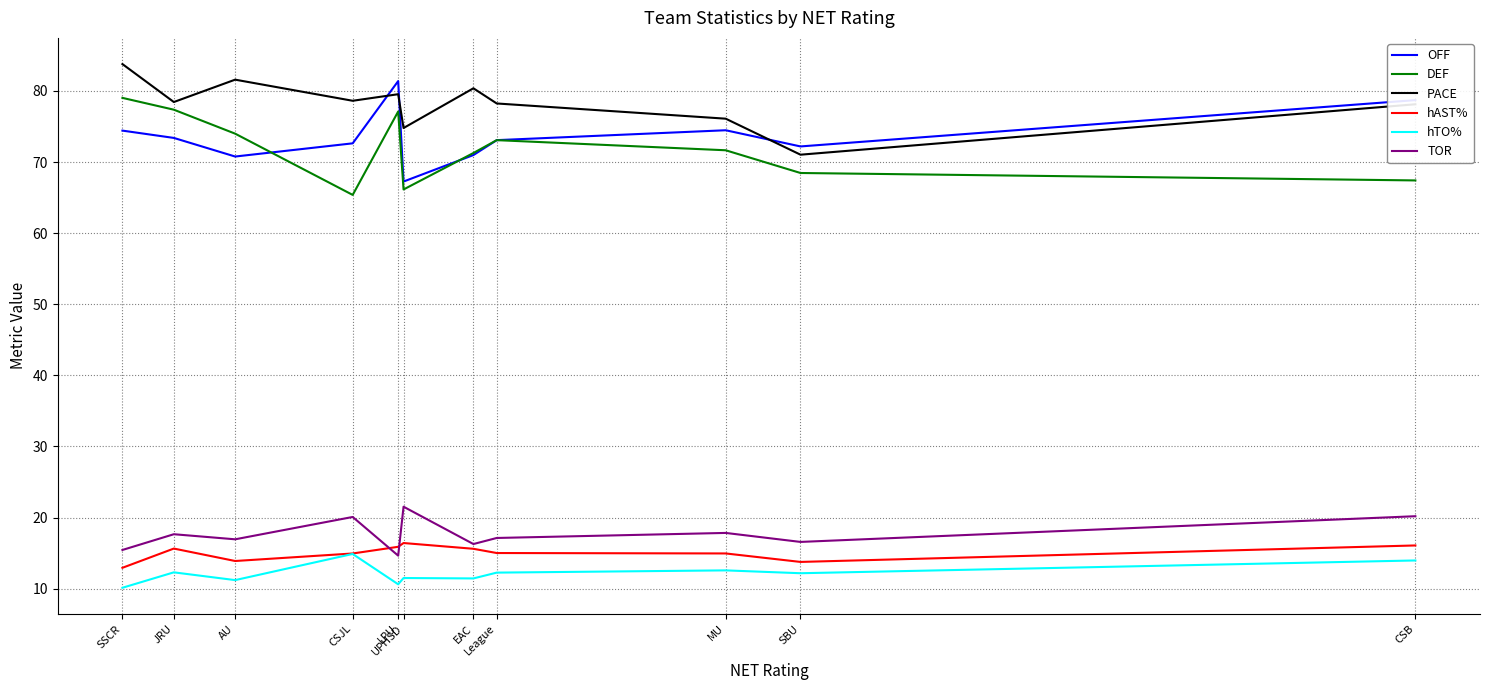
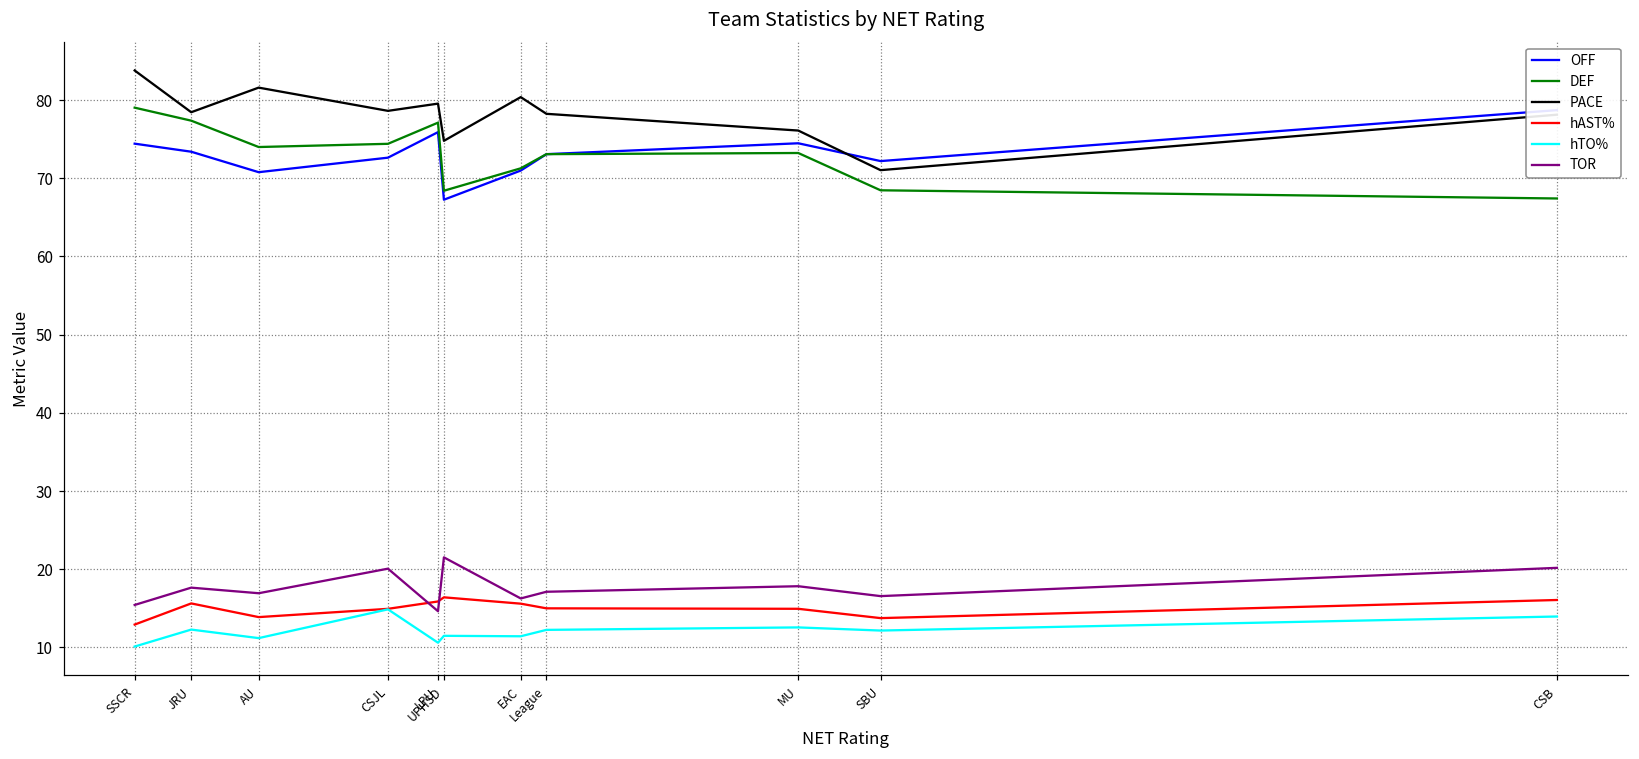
DEF, CSJL: 65 -> 74
OFF, LPU: 81 -> 76
DEF, UPHSD: 66 -> 68
DEF, MU: 72 -> 73
